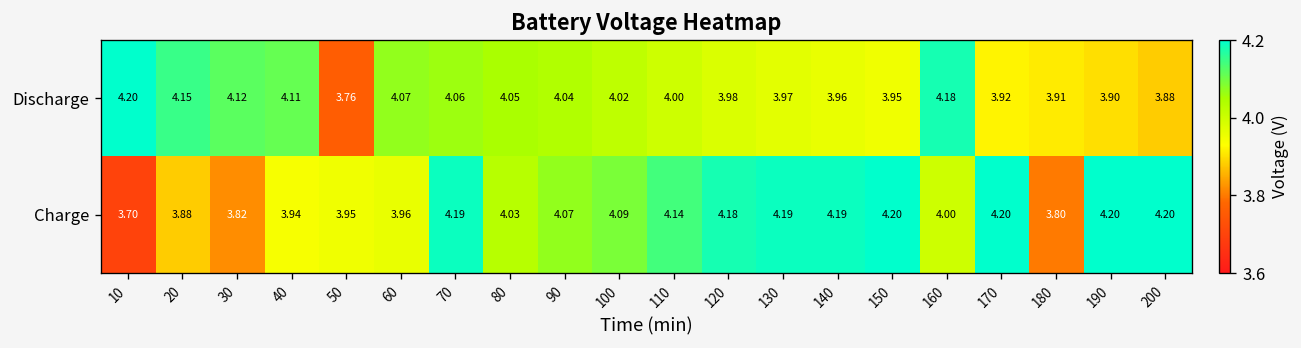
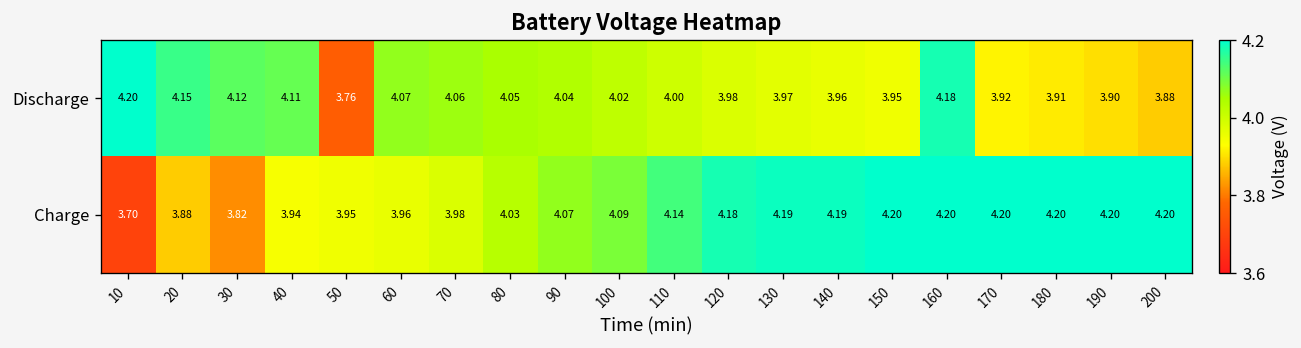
Charge, 70: 4.19 -> 3.98
Charge, 160: 4.00 -> 4.20
Charge, 180: 3.80 -> 4.20
